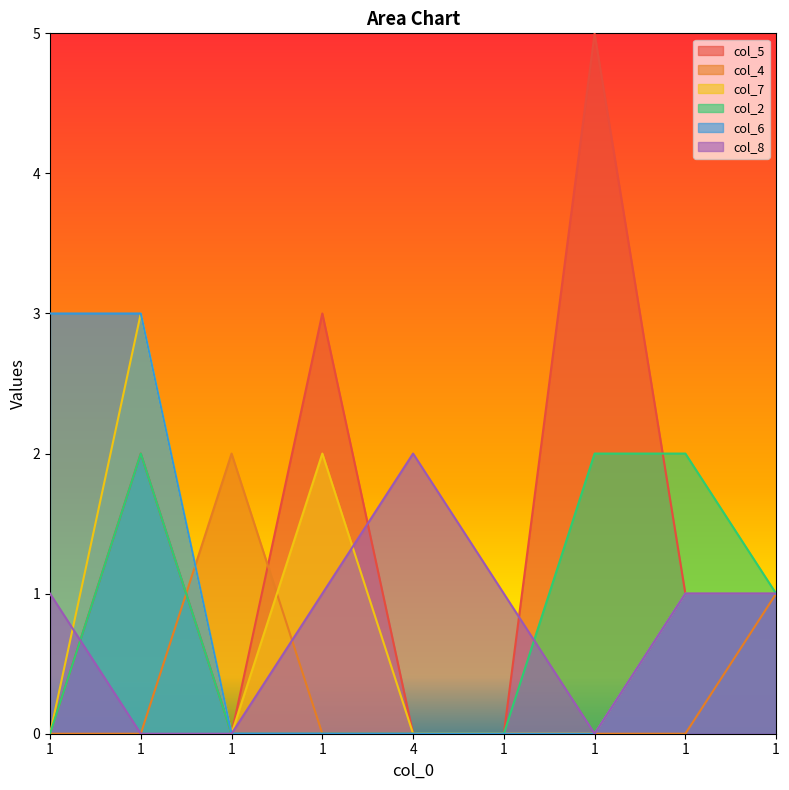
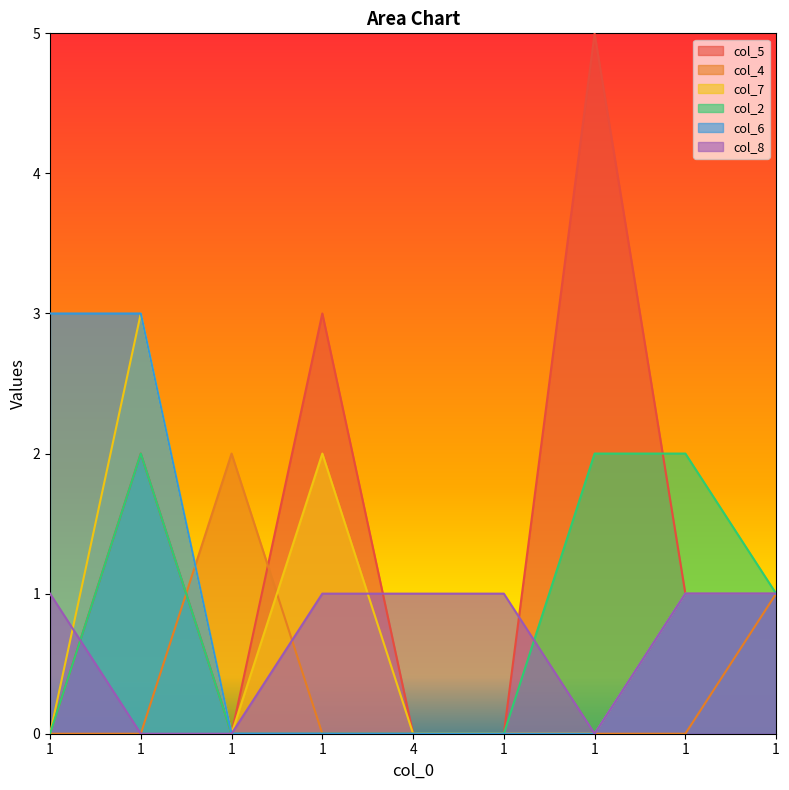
col_8, 4: 2 -> 1
